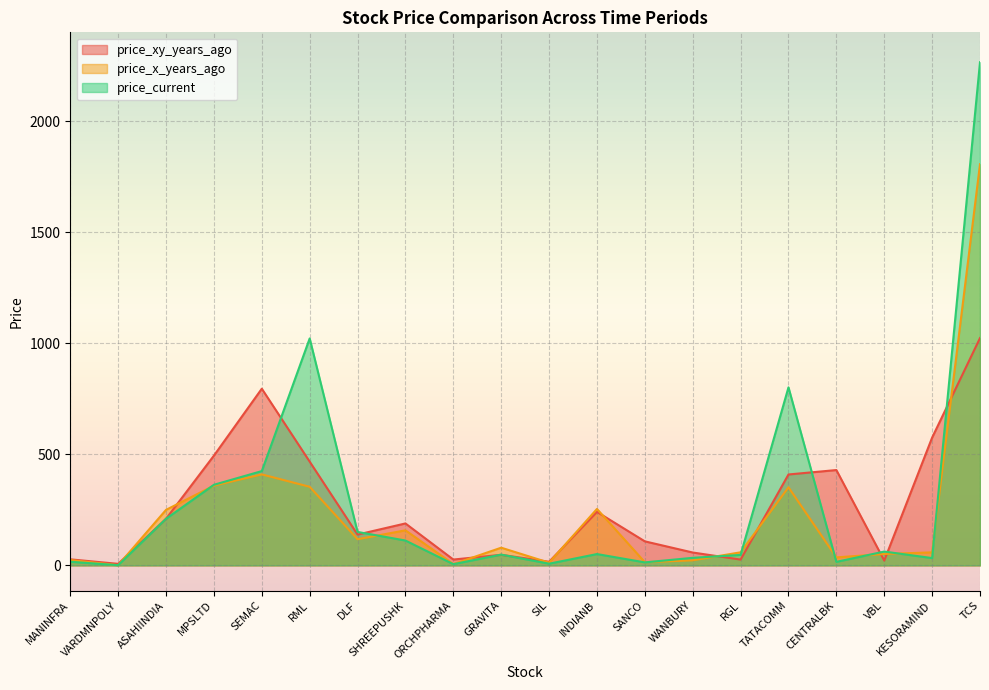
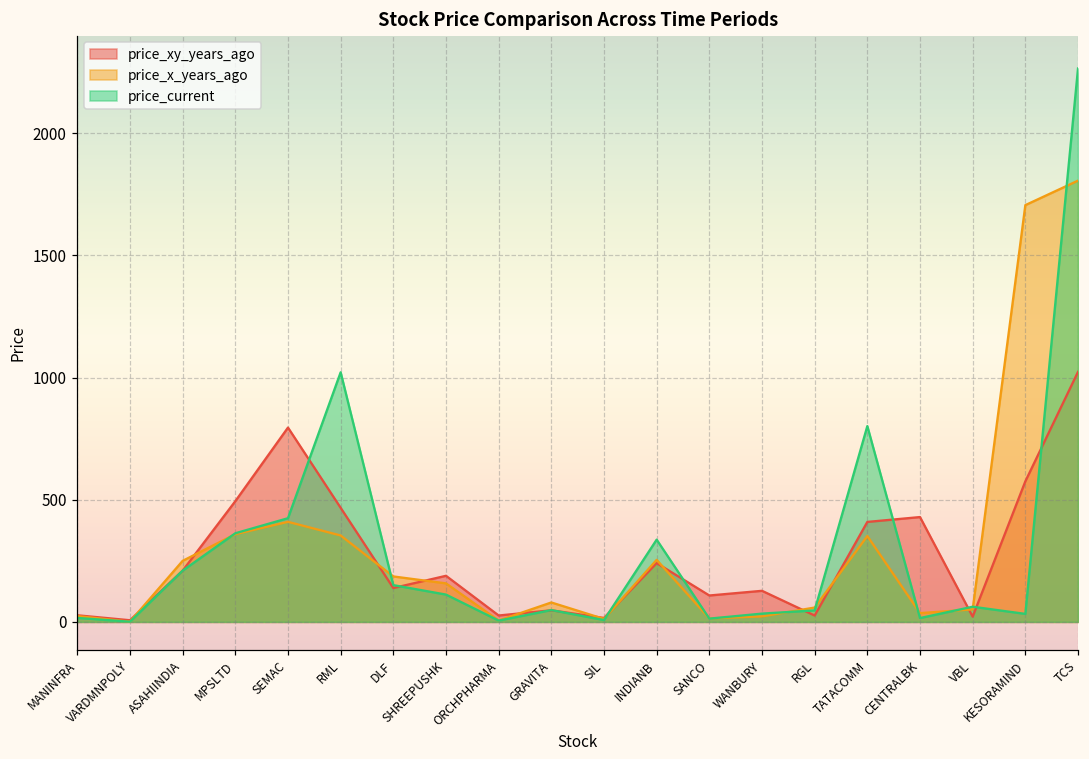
price_x_years_ago, DLF: 120 -> 190
price_current, INDIANB: 50 -> 340
price_xy_years_ago, WANBURY: 60 -> 130
price_x_years_ago, KESORAMIND: 60 -> 1710
